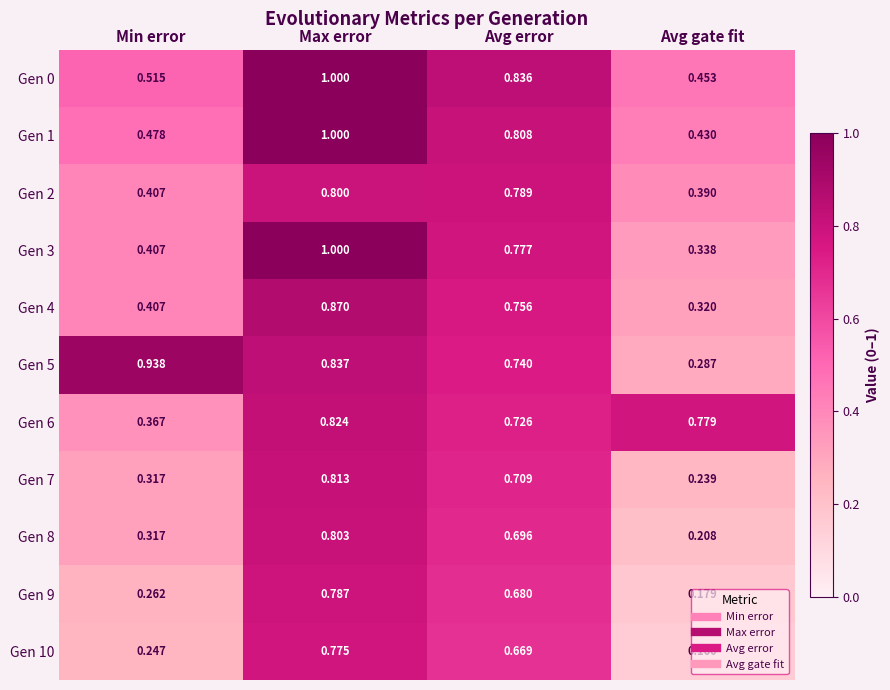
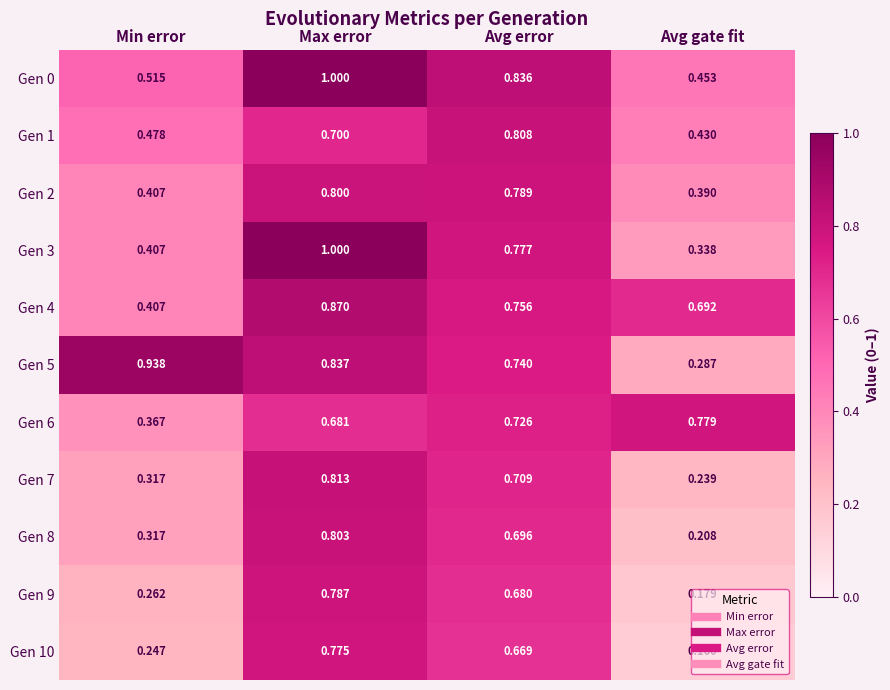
Gen 1, Max error: 1.000 -> 0.700
Gen 4, Avg gate fit: 0.320 -> 0.692
Gen 6, Max error: 0.824 -> 0.681
